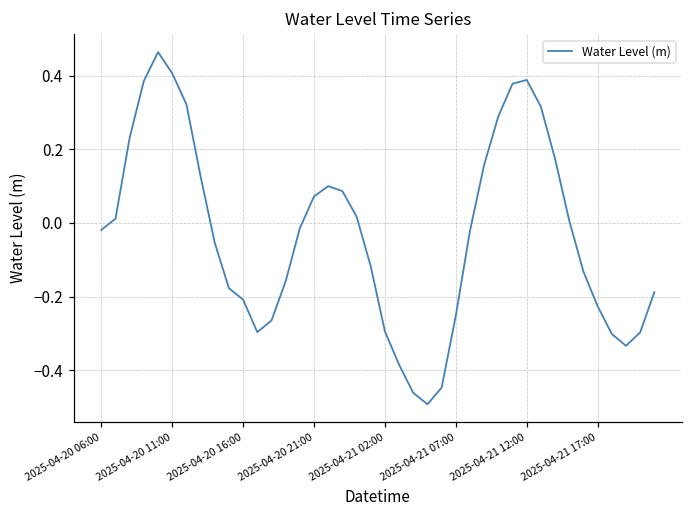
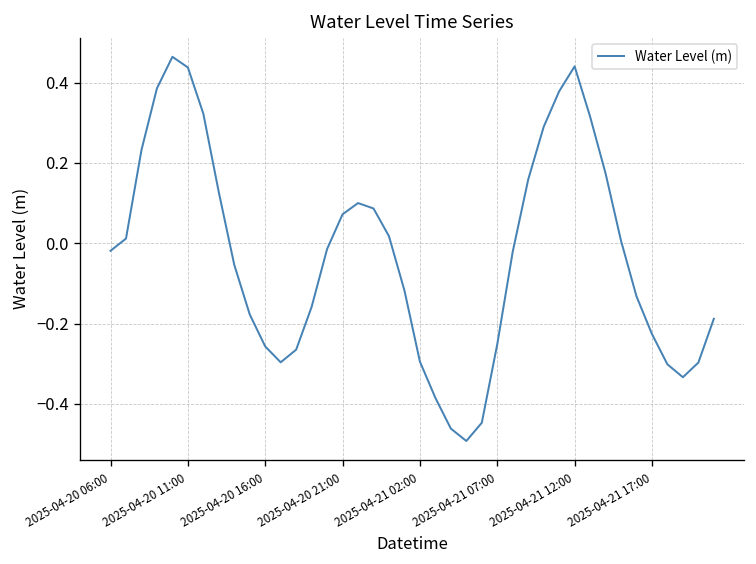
2025-04-20 11:00: 0.41 -> 0.44
2025-04-20 16:00: -0.21 -> -0.26
2025-04-21 12:00: 0.39 -> 0.44
